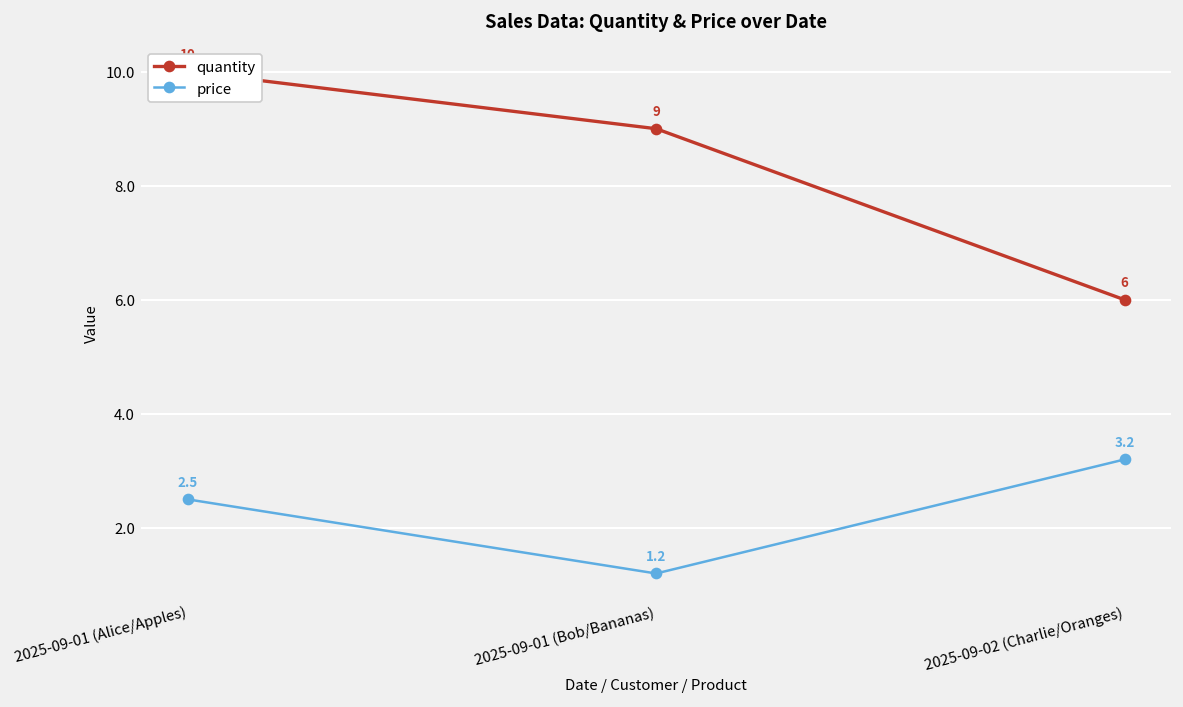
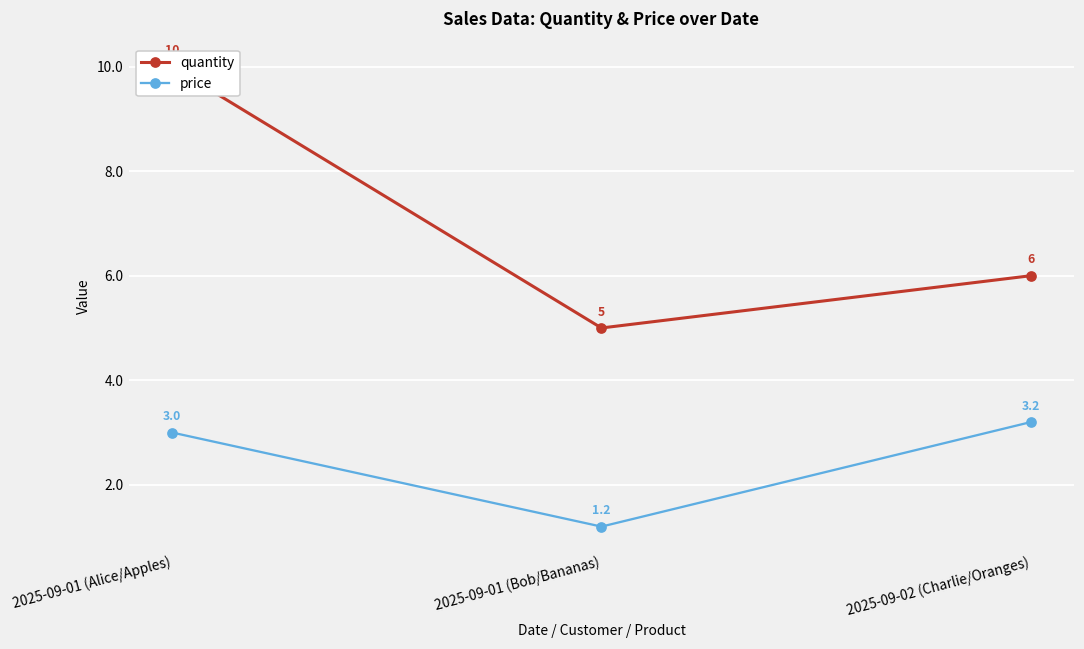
price, 2025-09-01 (Alice/Apples): 2.5 -> 3.0
quantity, 2025-09-01 (Bob/Bananas): 9 -> 5
